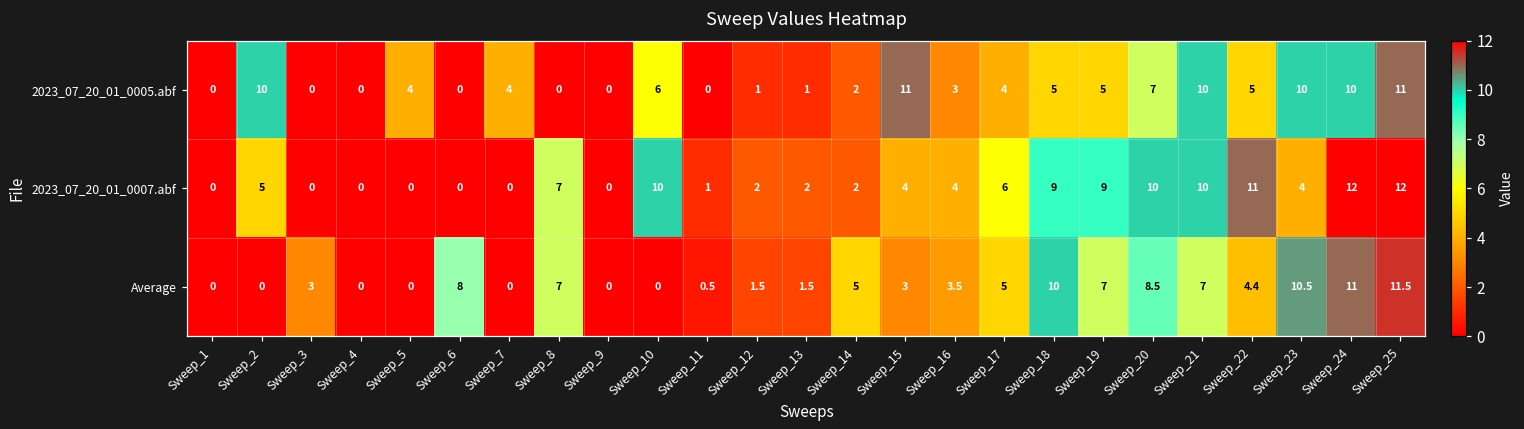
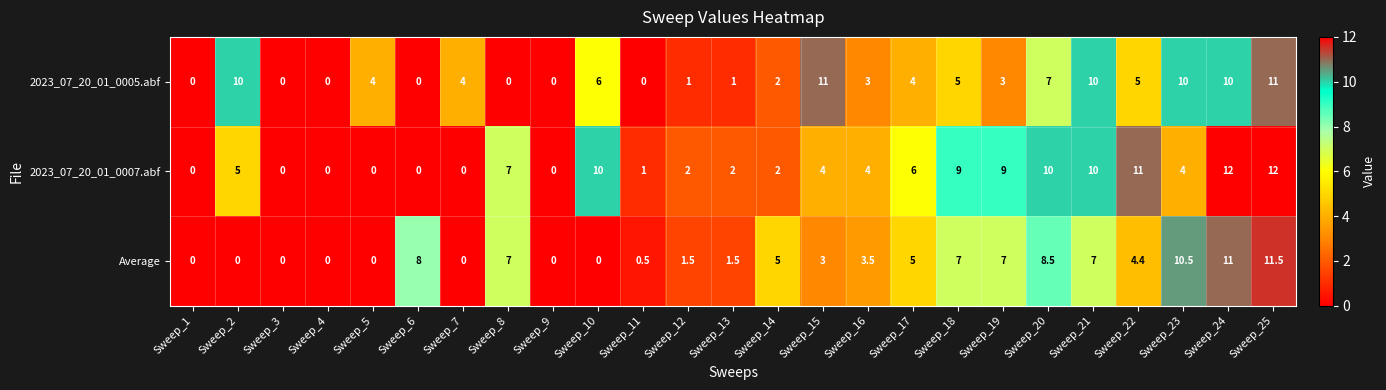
2023_07_20_01_0005.abf, Sweep_19: 5 -> 3
Average, Sweep_3: 3 -> 0
Average, Sweep_18: 10 -> 7
